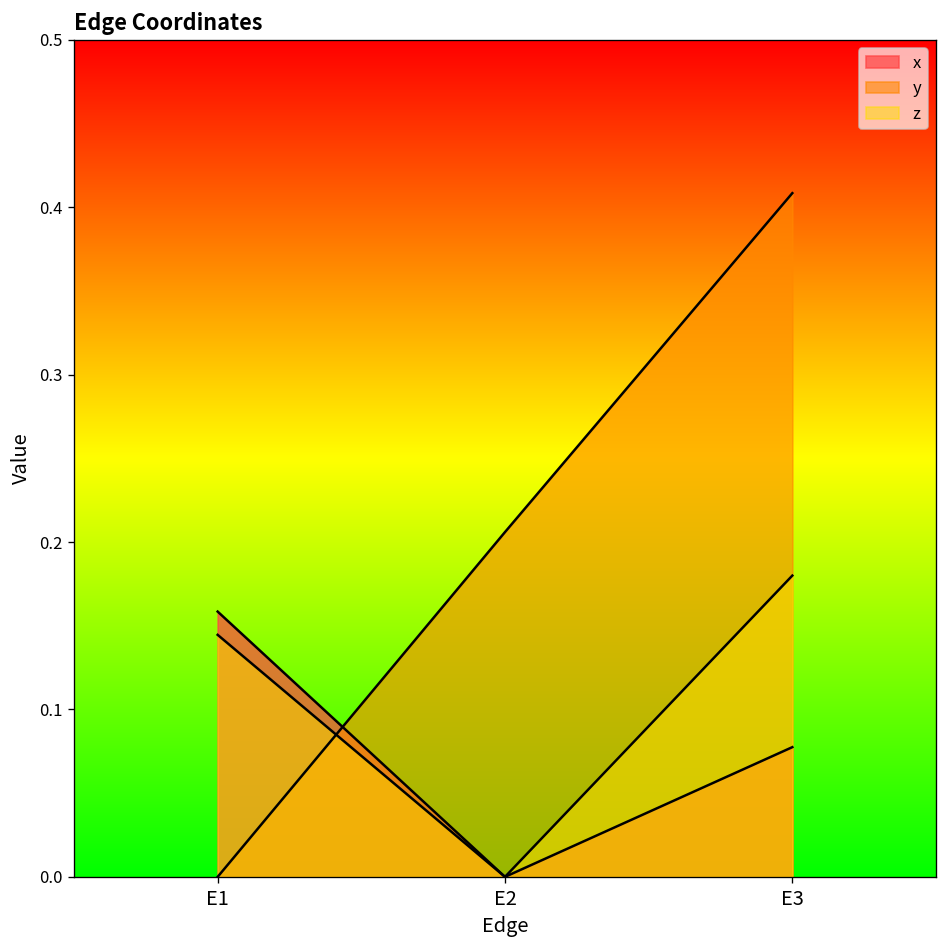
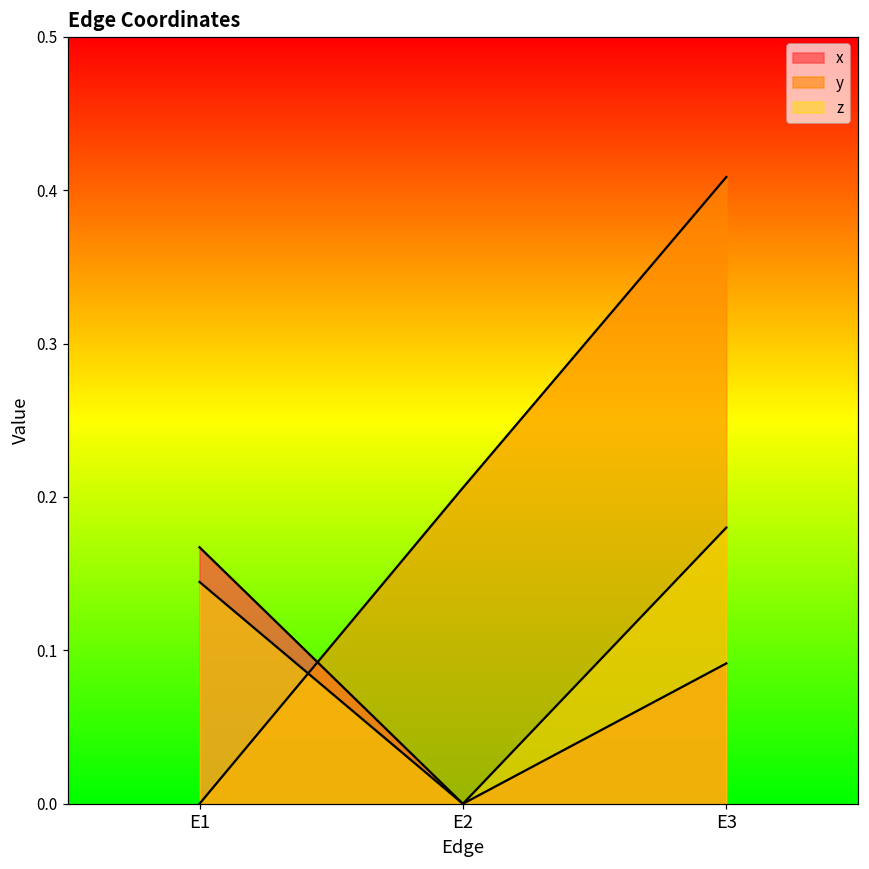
x, E1: 0.159 -> 0.167
x, E3: 0.078 -> 0.092
